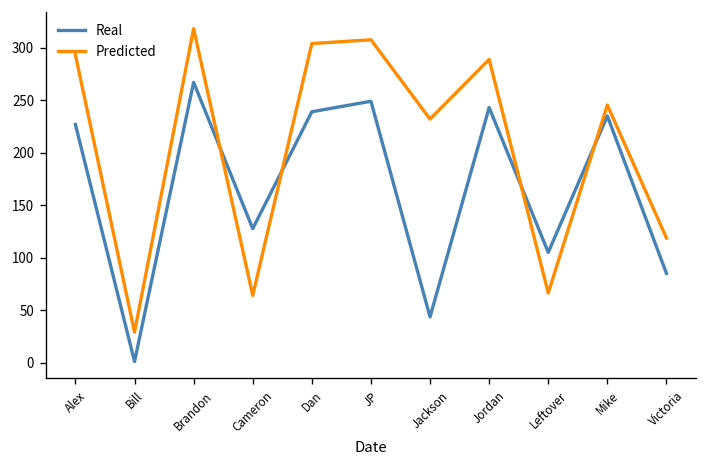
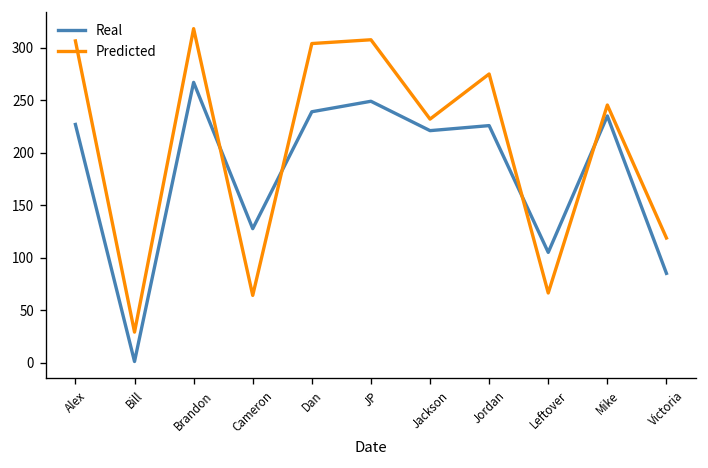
Predicted, Alex: 290 -> 310
Real, Jackson: 40 -> 220
Real, Jordan: 240 -> 230
Predicted, Jordan: 290 -> 280
